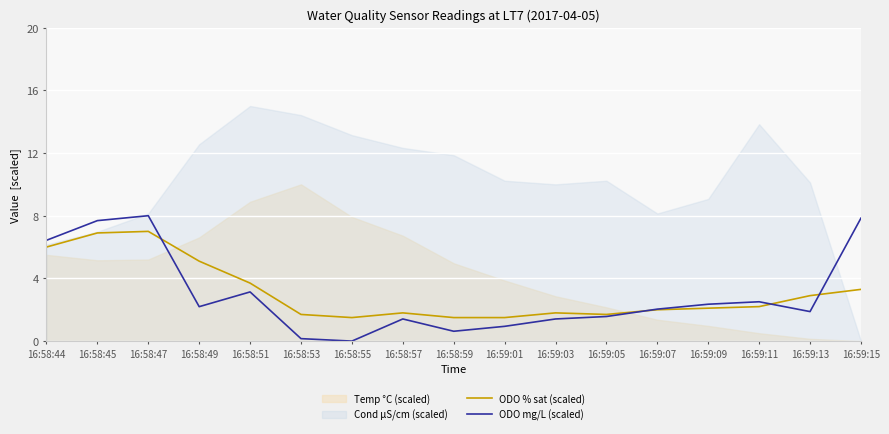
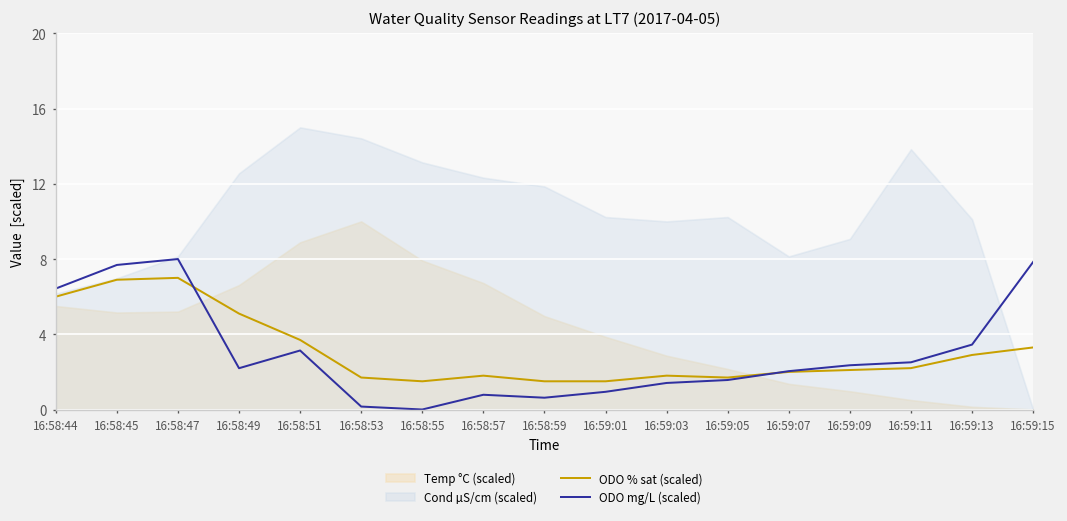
ODO mg/L (scaled), 16:58:57: 1.4 -> 0.8
ODO mg/L (scaled), 16:59:13: 1.9 -> 3.5
